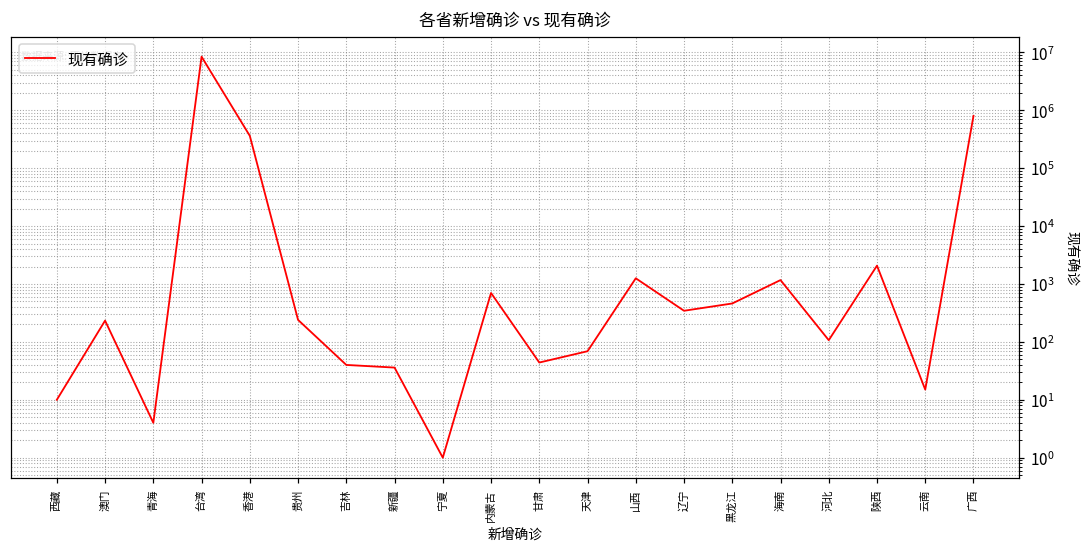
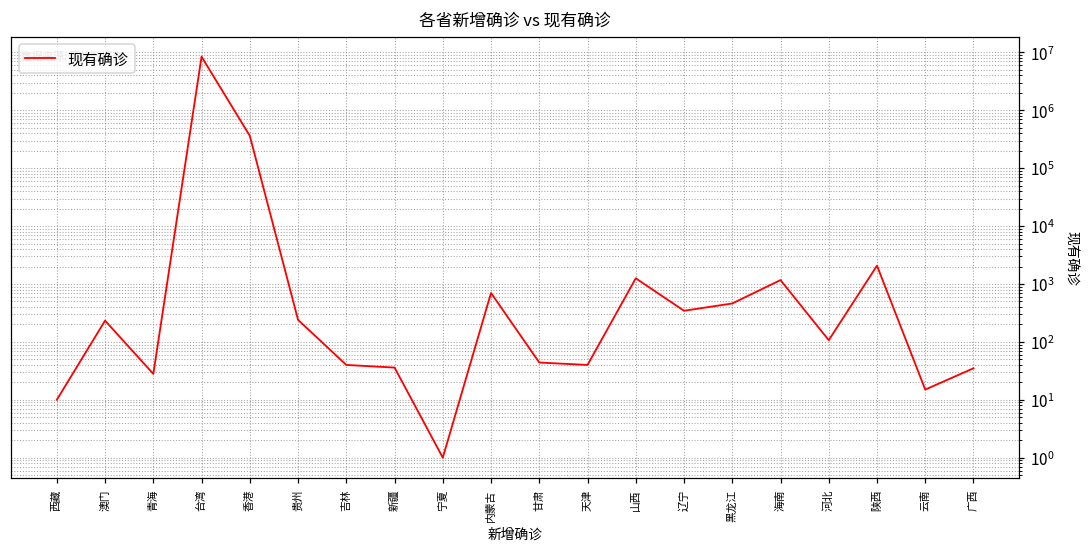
青海: 4 -> 30
天津: 70 -> 40
广西: 800000 -> 40
